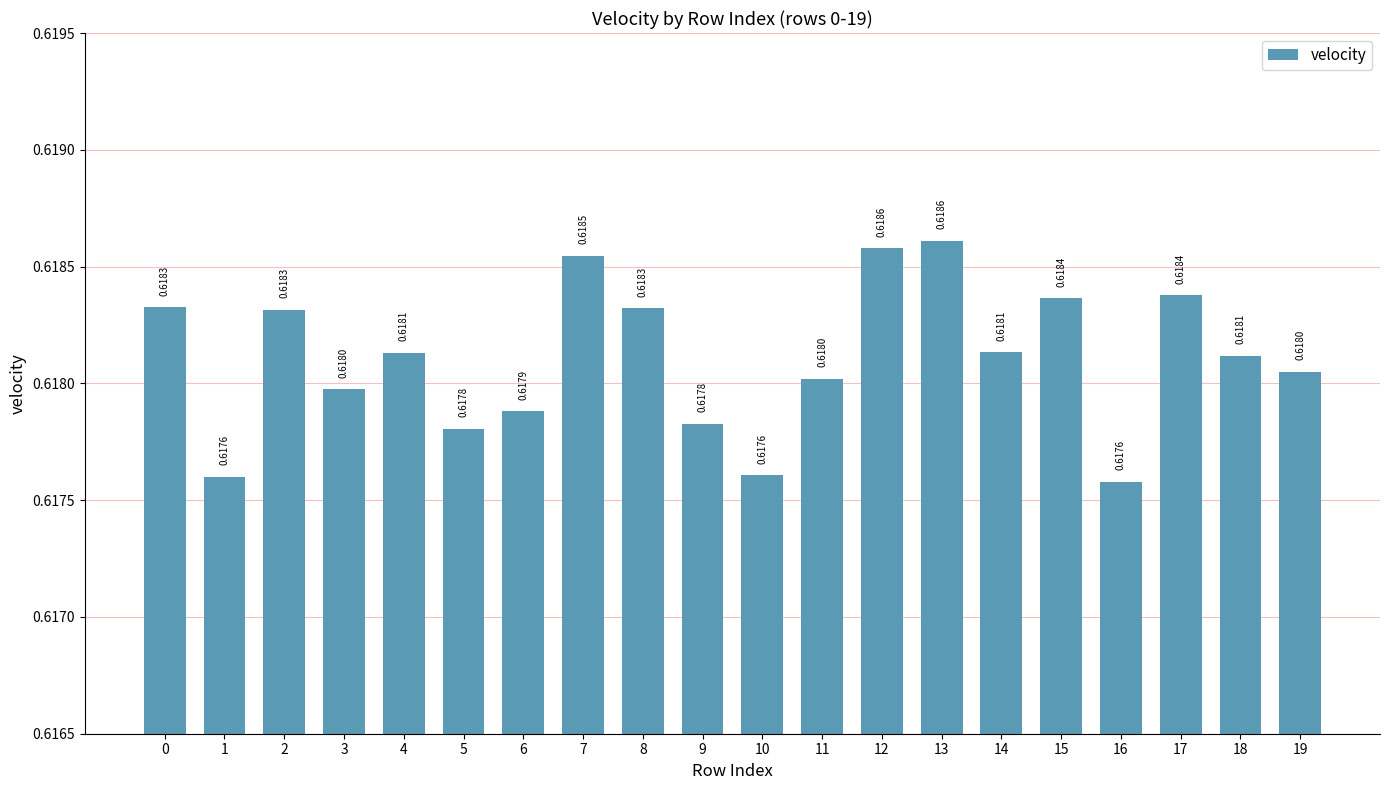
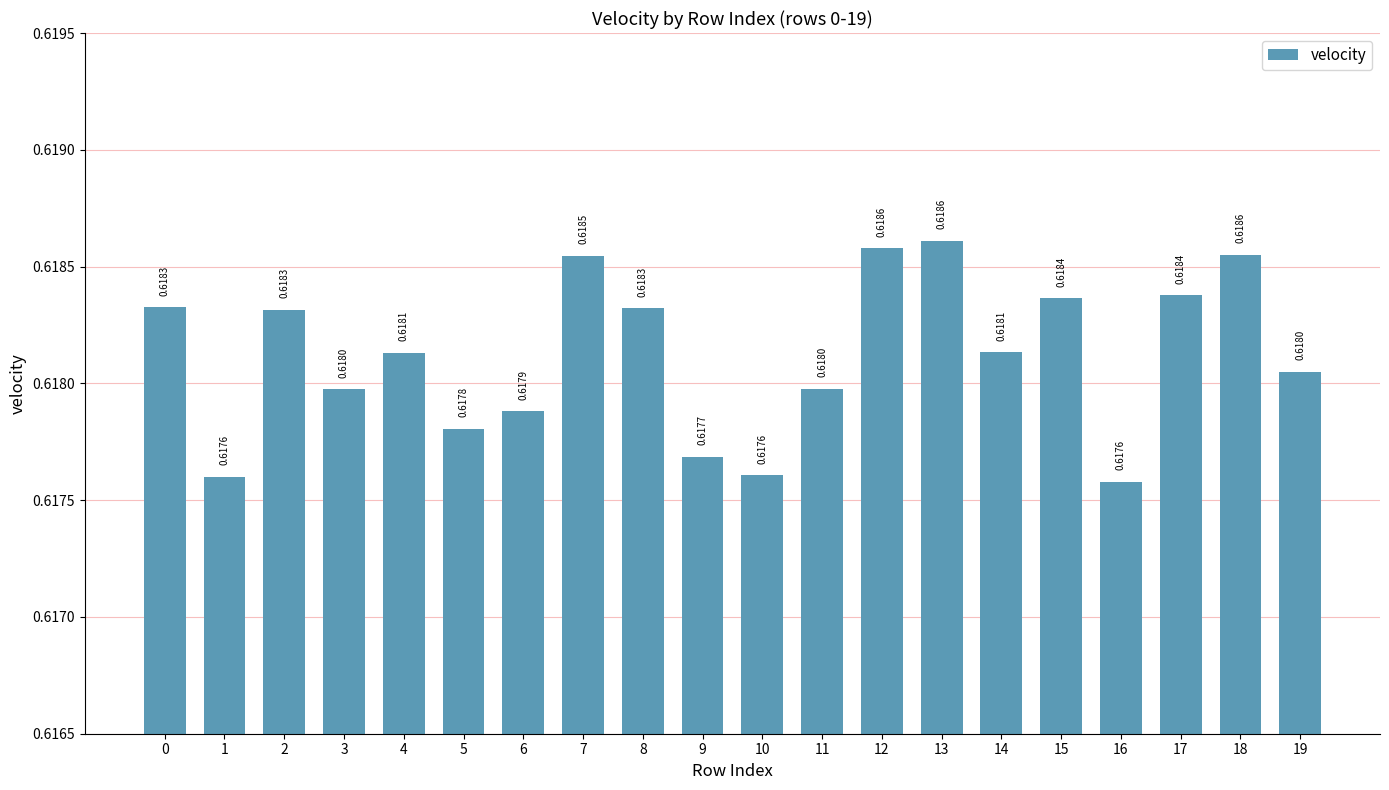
9: 0.6178 -> 0.6177
11: 0.61802 -> 0.61798
18: 0.6181 -> 0.6186
